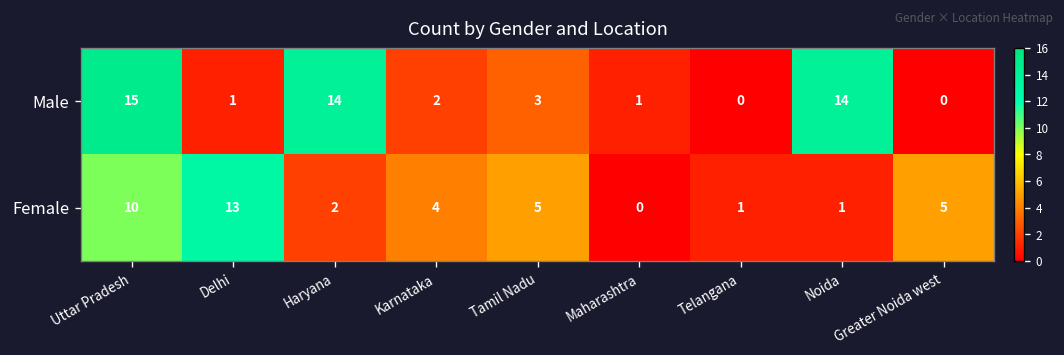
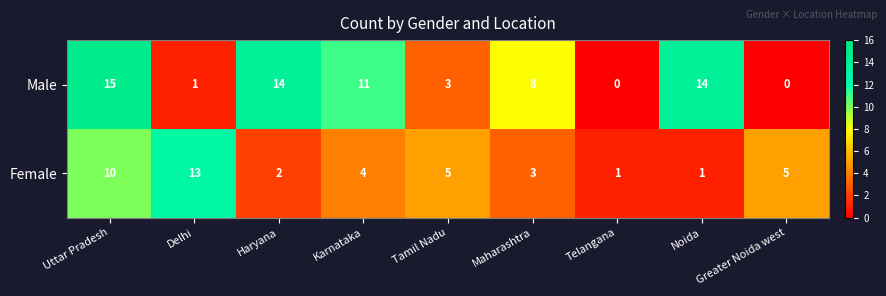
Male, Karnataka: 2 -> 11
Male, Maharashtra: 1 -> 8
Female, Maharashtra: 0 -> 3
